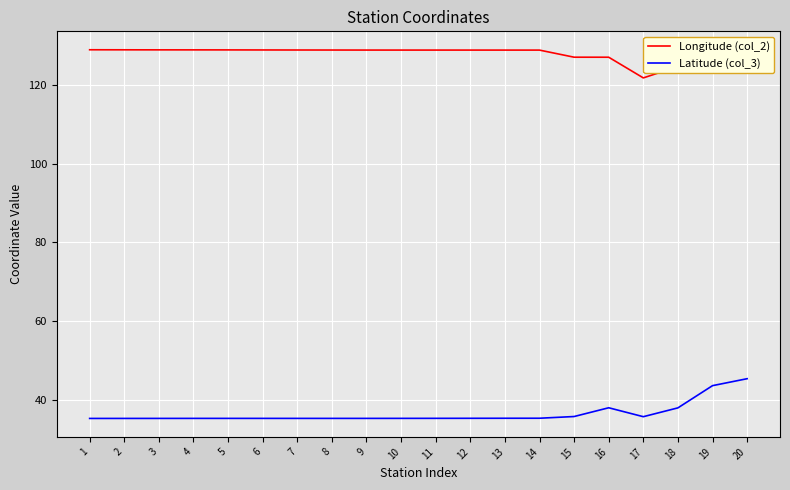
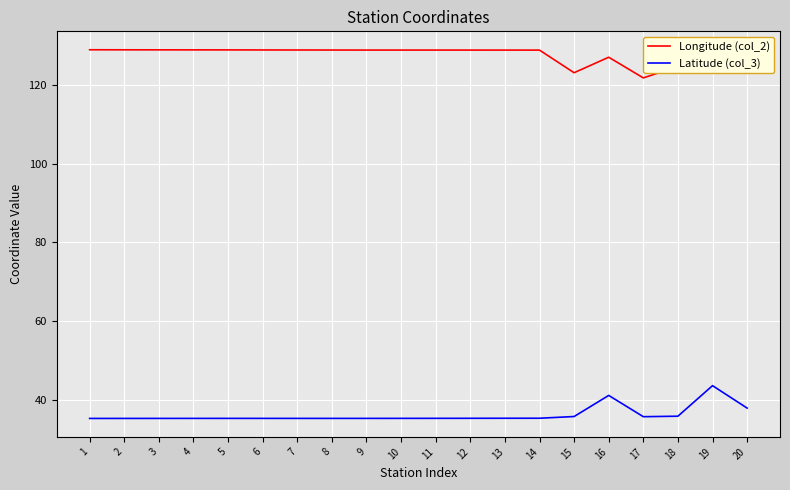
Longitude (col_2), 15: 127 -> 123
Latitude (col_3), 16: 38 -> 41
Latitude (col_3), 18: 38 -> 36
Latitude (col_3), 20: 45 -> 38
